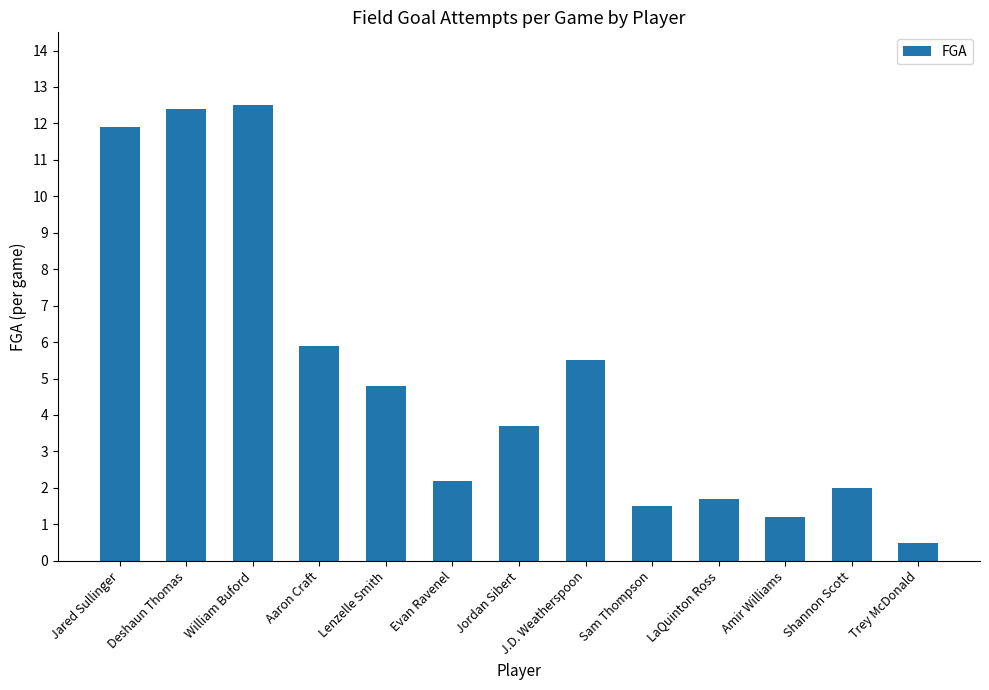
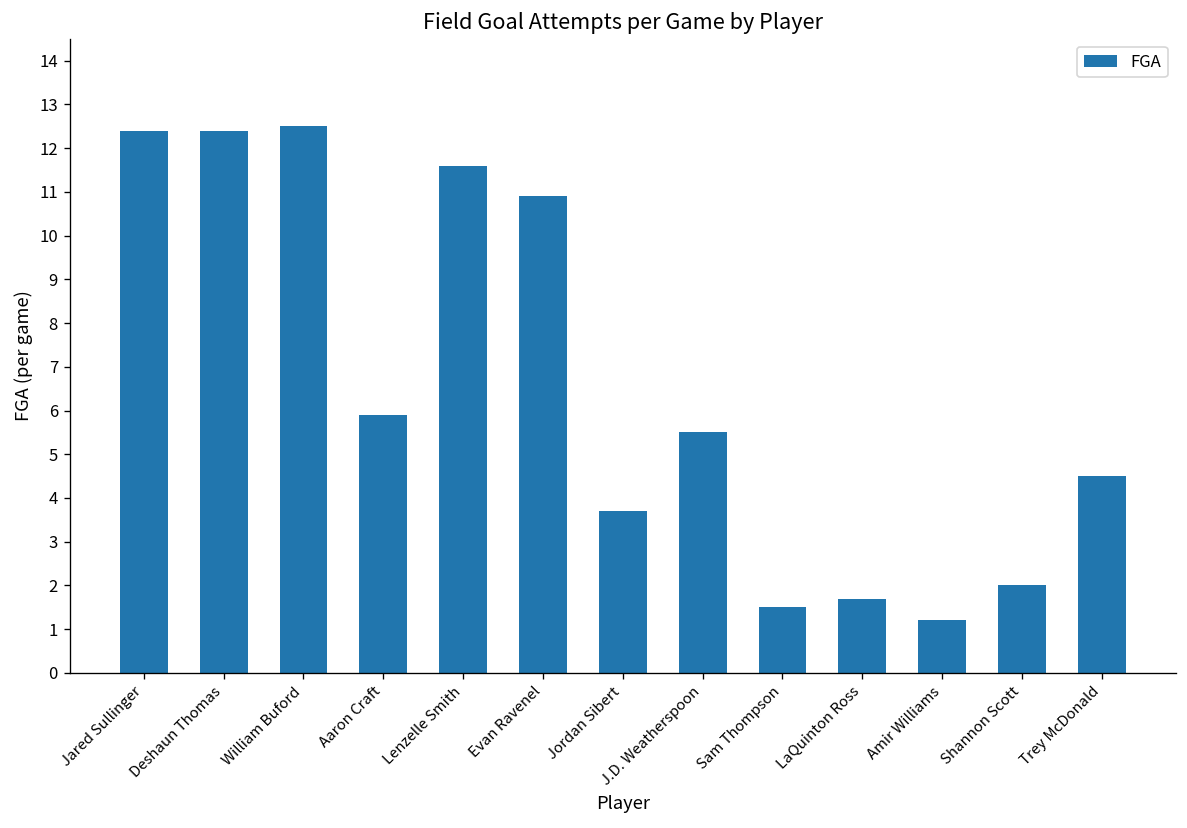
Jared Sullinger: 11.9 -> 12.4
Lenzelle Smith: 4.8 -> 11.6
Evan Ravenel: 2.2 -> 10.9
Trey McDonald: 0.5 -> 4.5
